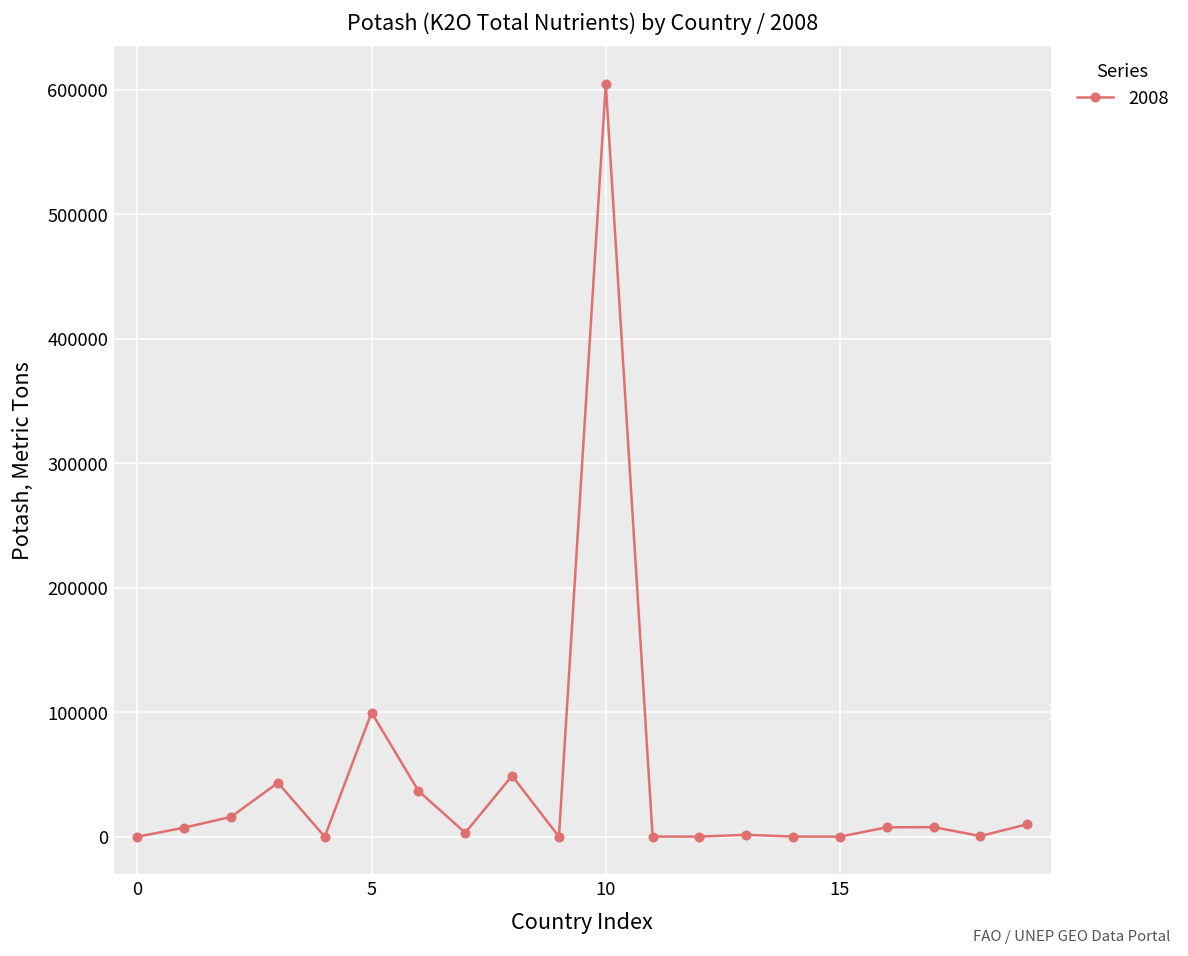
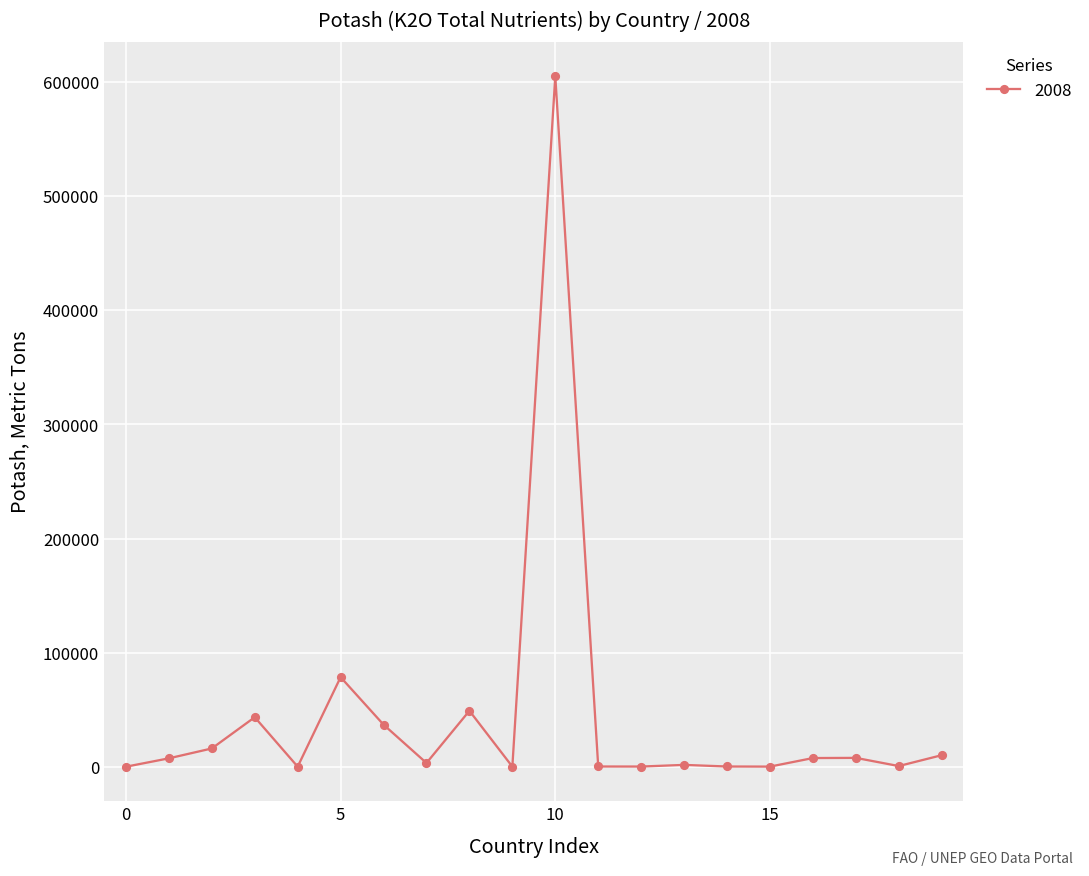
5: 100000 -> 78000
